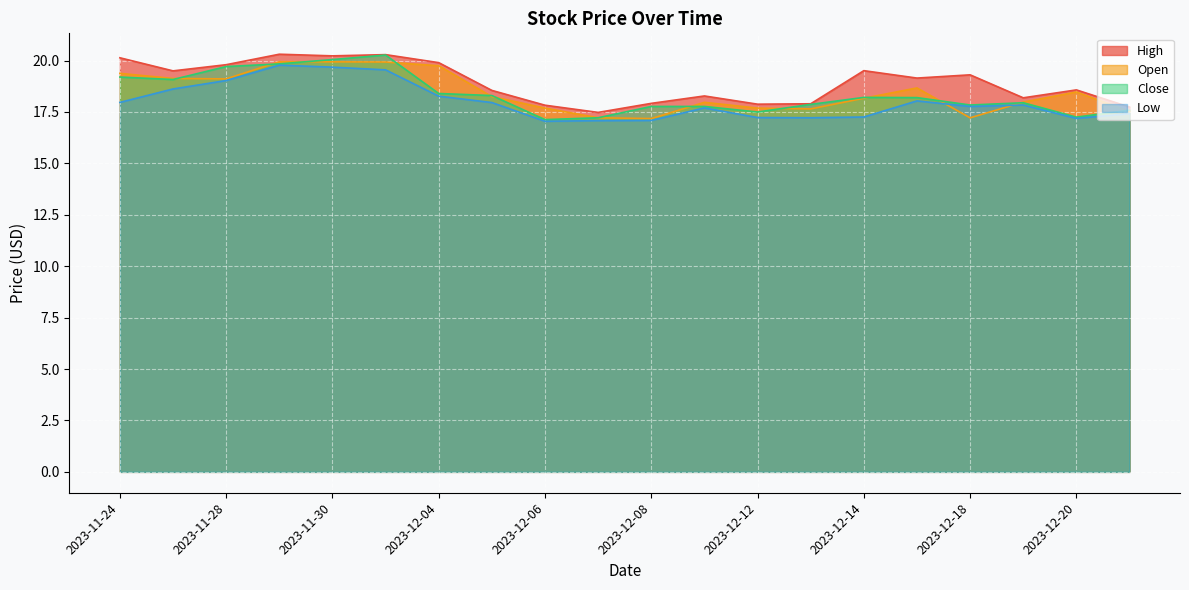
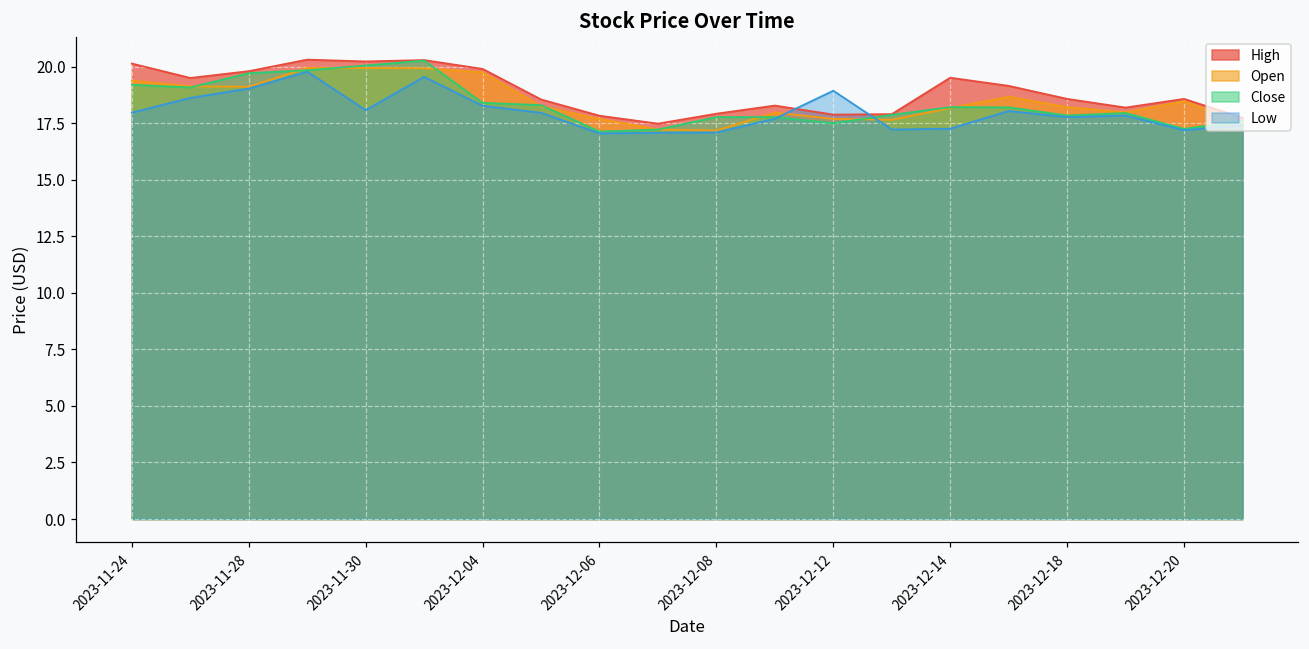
Low, 2023-11-30: 19.7 -> 18.1
Low, 2023-12-12: 17.2 -> 18.9
High, 2023-12-18: 19.3 -> 18.6
Open, 2023-12-18: 17.2 -> 18.2
